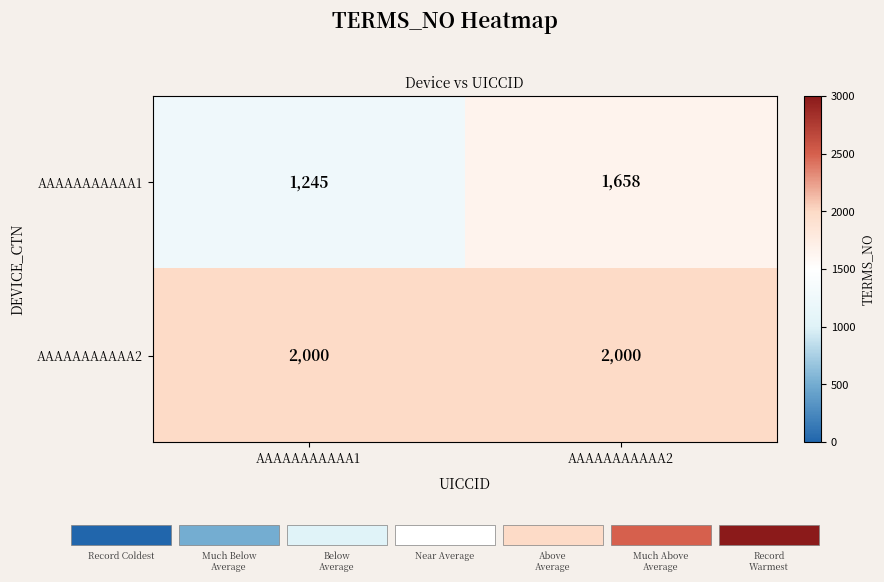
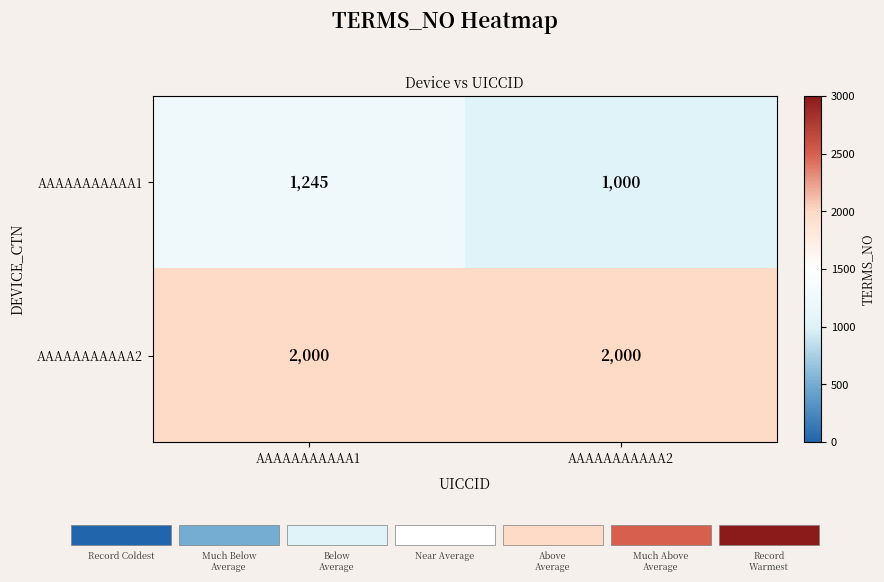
AAAAAAAAAAA1, AAAAAAAAAAA2: 1,658 -> 1,000
